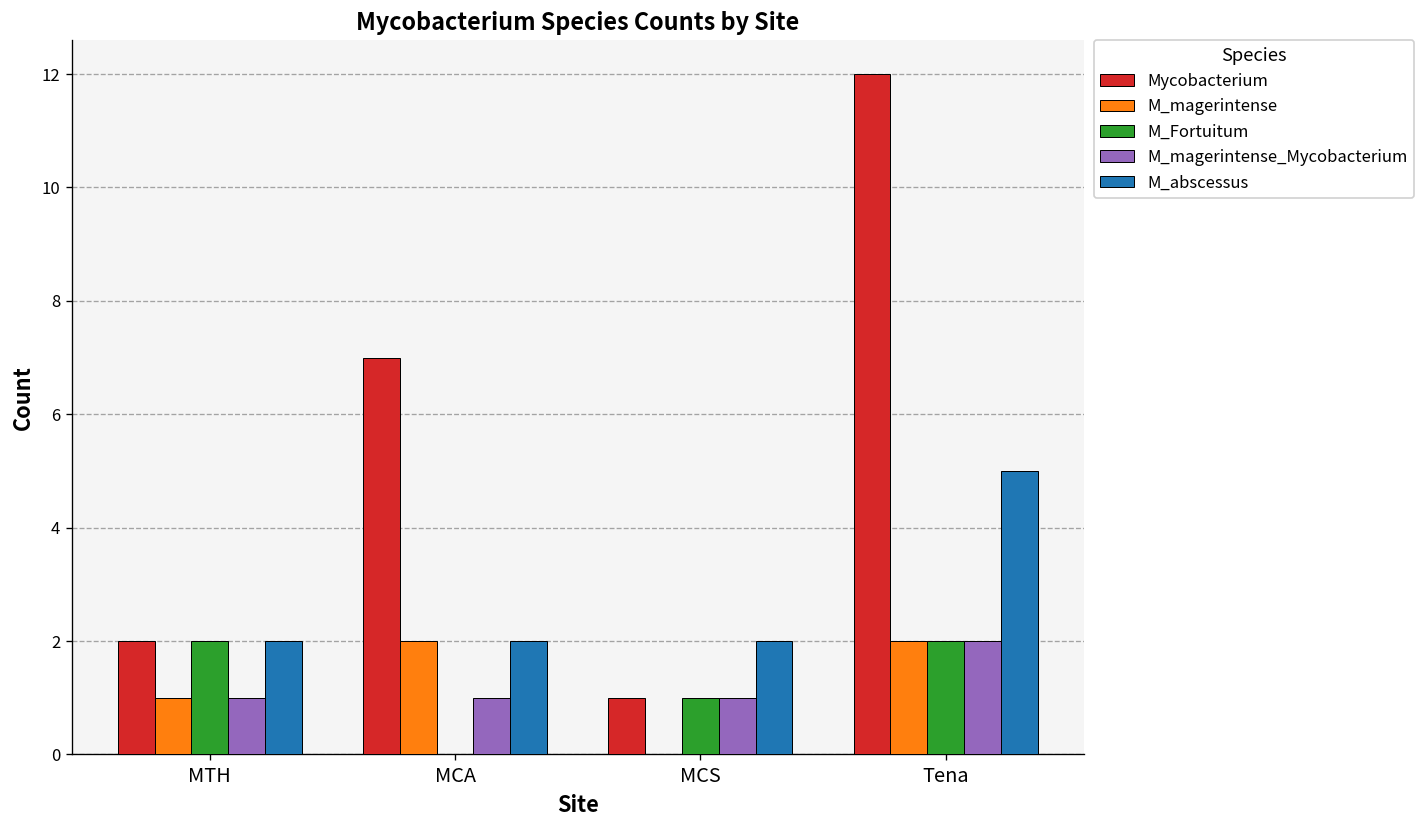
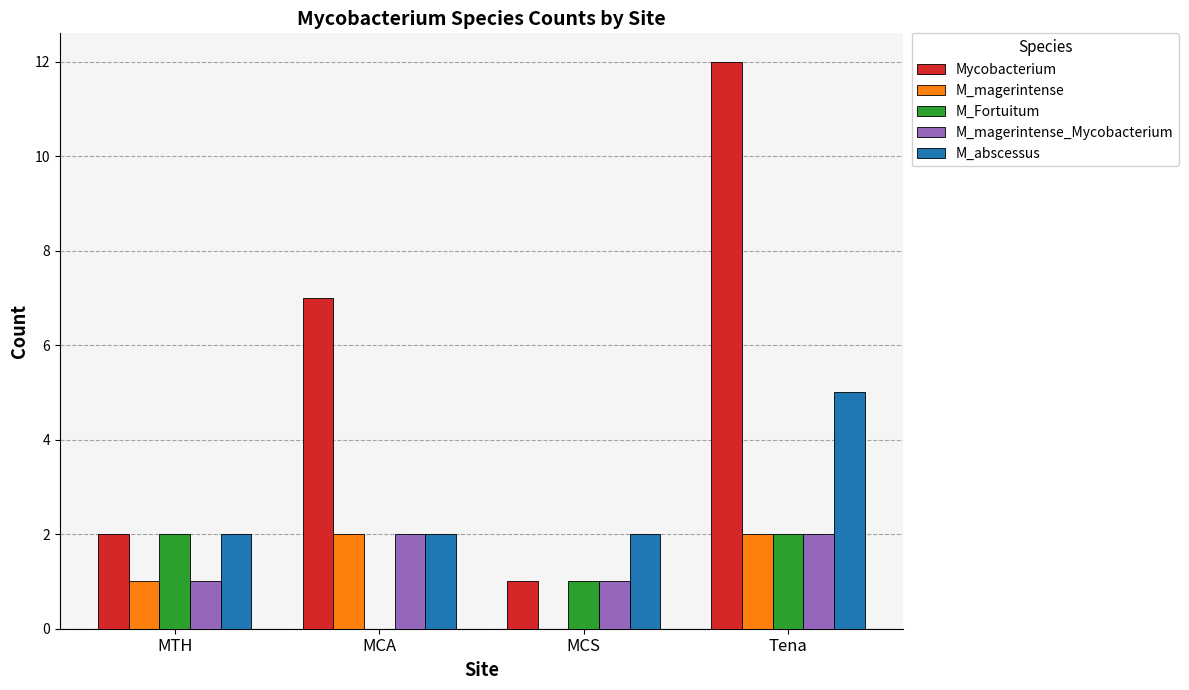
M_magerintense_Mycobacterium, MCA: 1 -> 2
